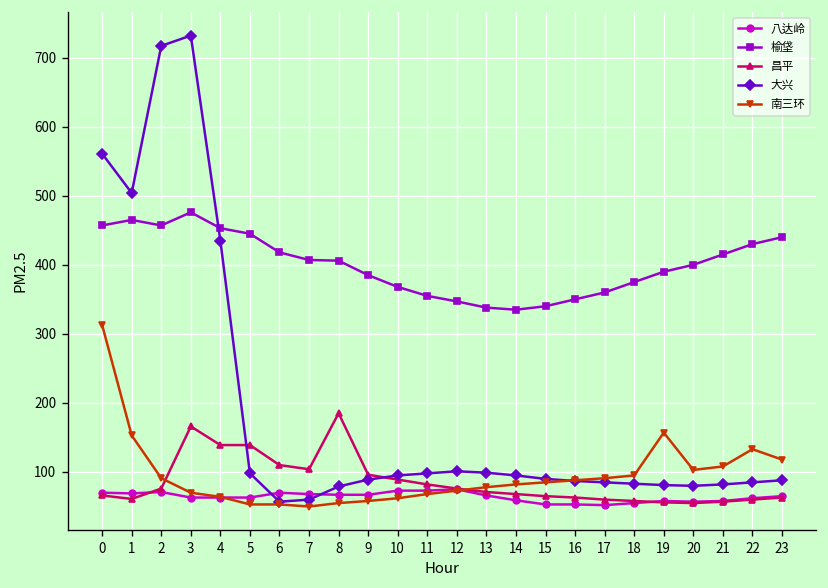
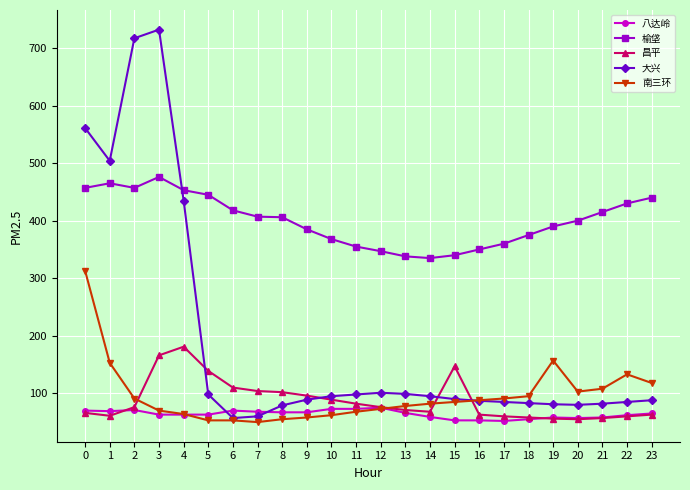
昌平, 4: 140 -> 180
昌平, 8: 190 -> 100
昌平, 15: 70 -> 150
